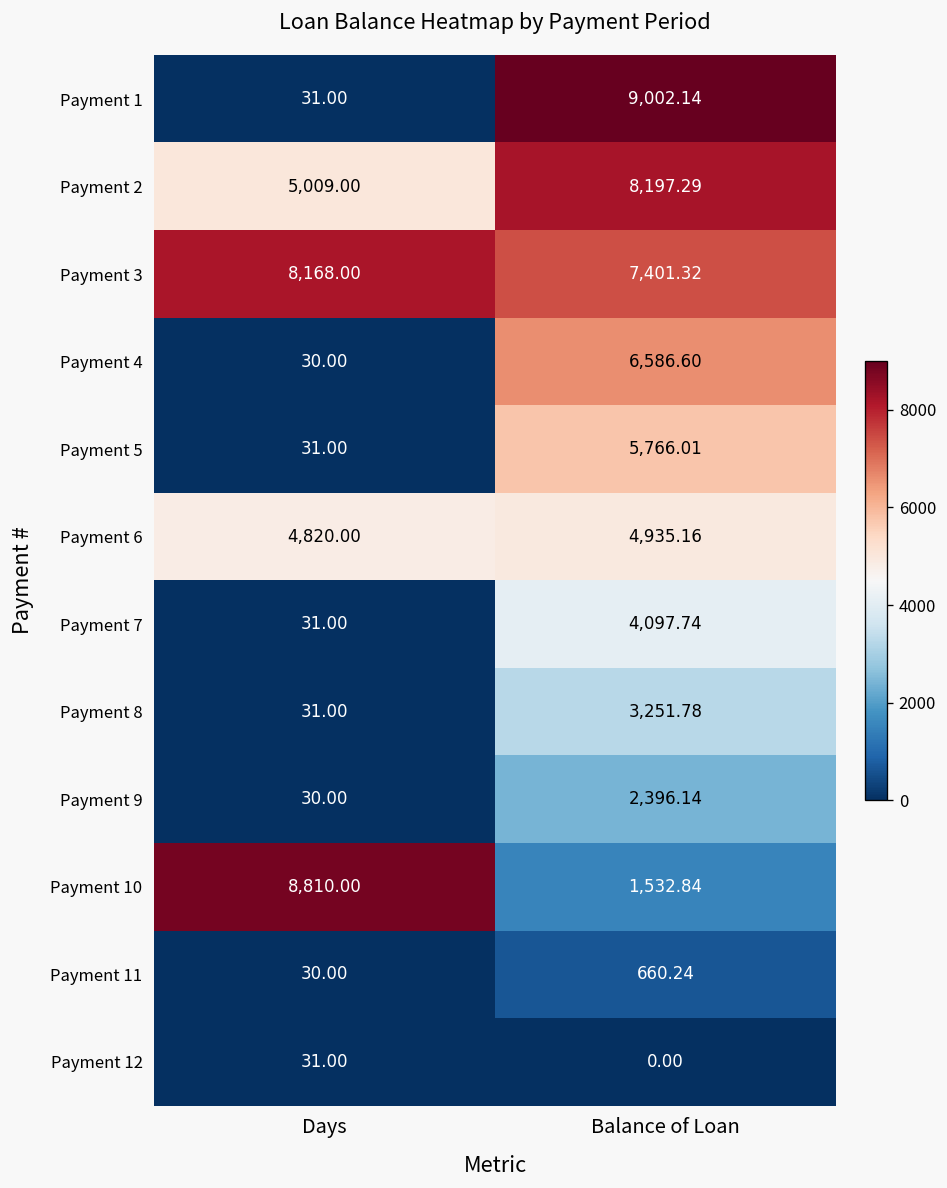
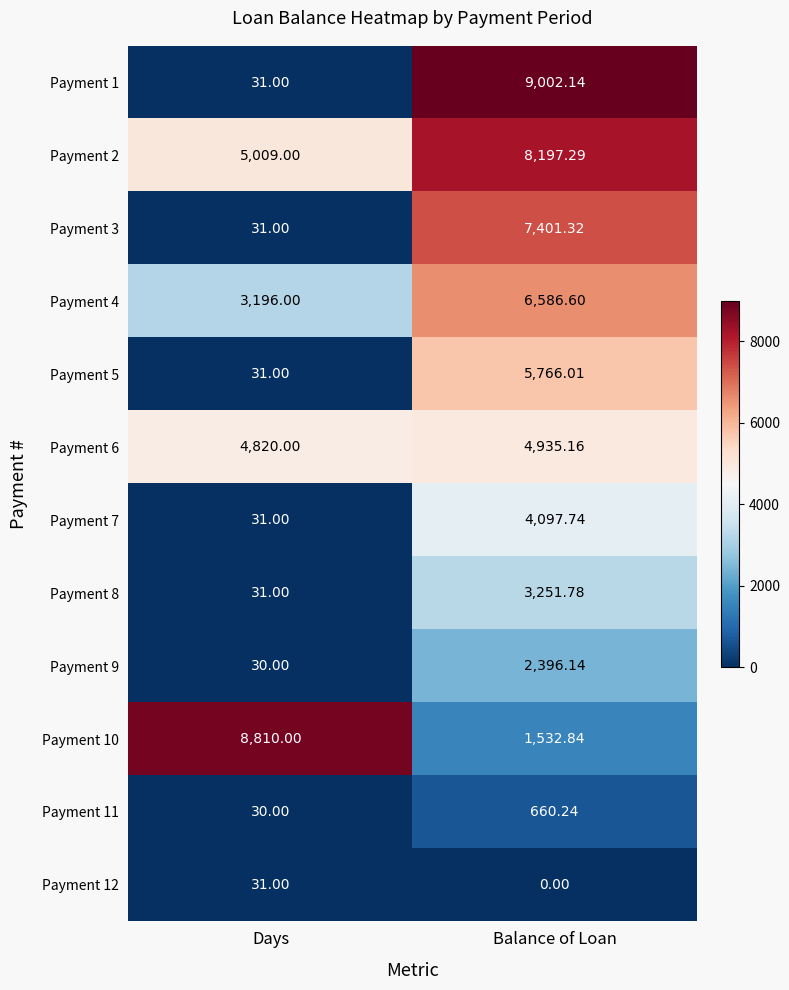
Payment 3, Days: 8,168.00 -> 31.00
Payment 4, Days: 30.00 -> 3,196.00
